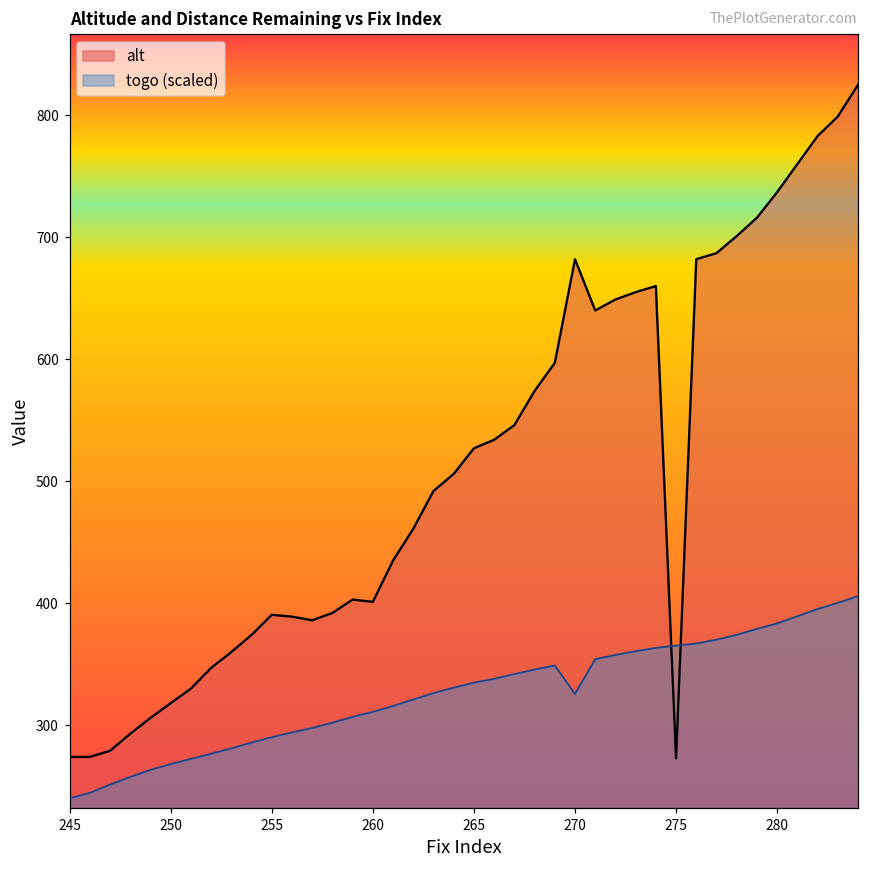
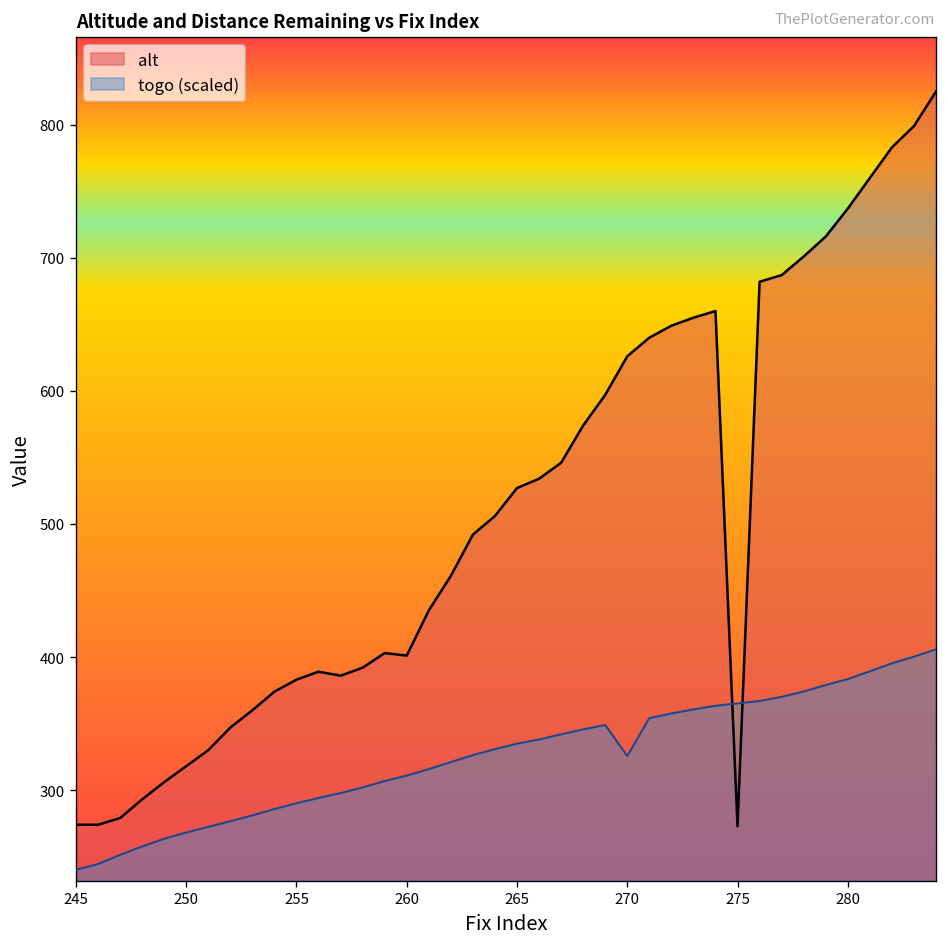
alt, 255: 391 -> 383
alt, 270: 682 -> 626
